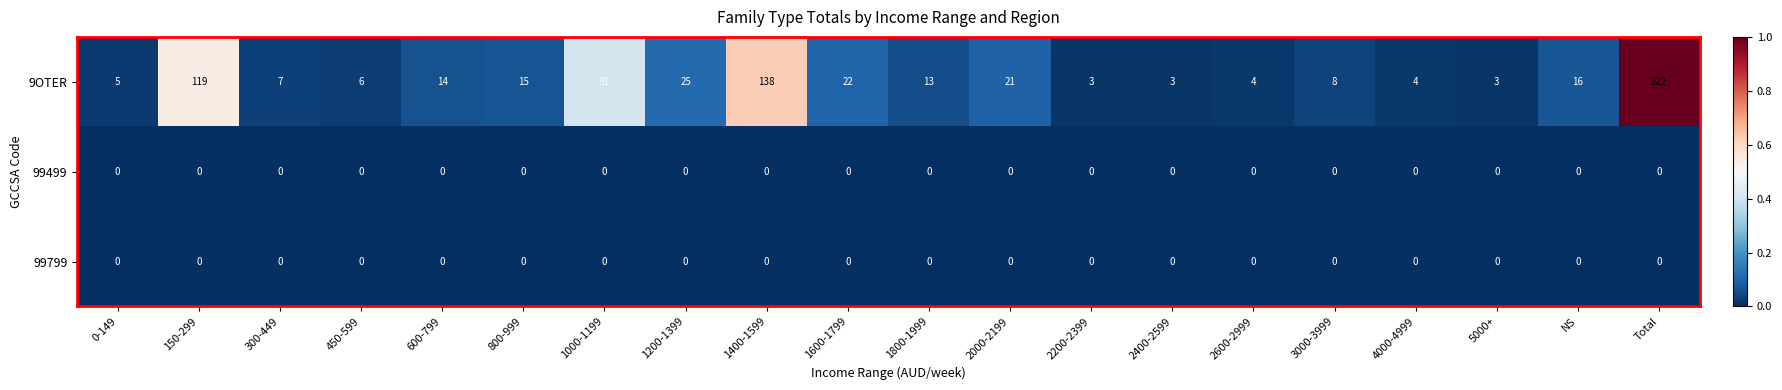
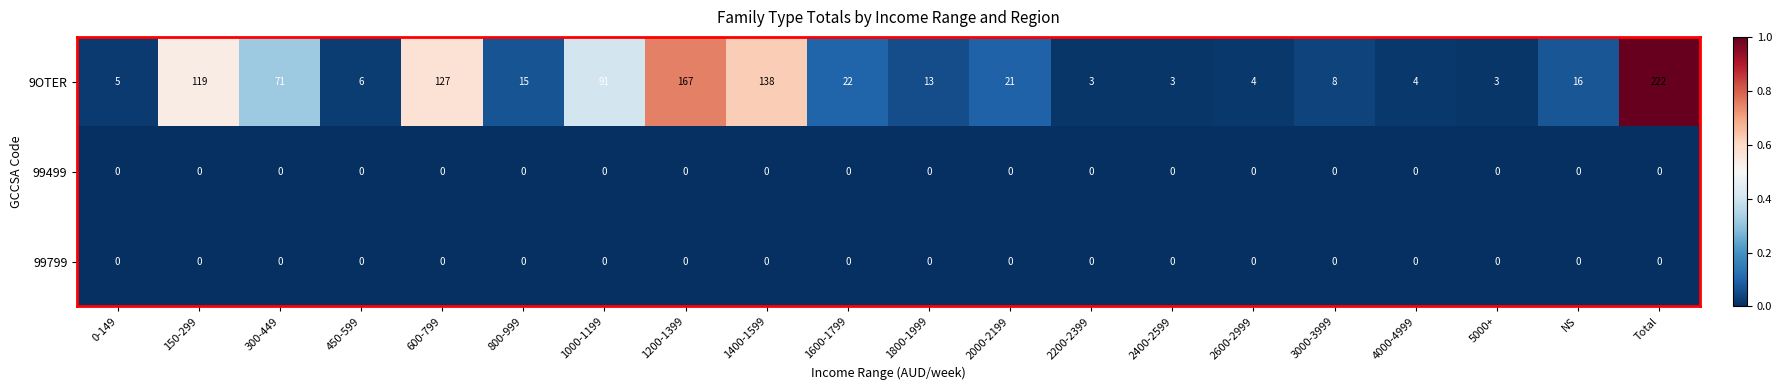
9OTER, 300-449: 7 -> 71
9OTER, 600-799: 14 -> 127
9OTER, 1200-1399: 25 -> 167
